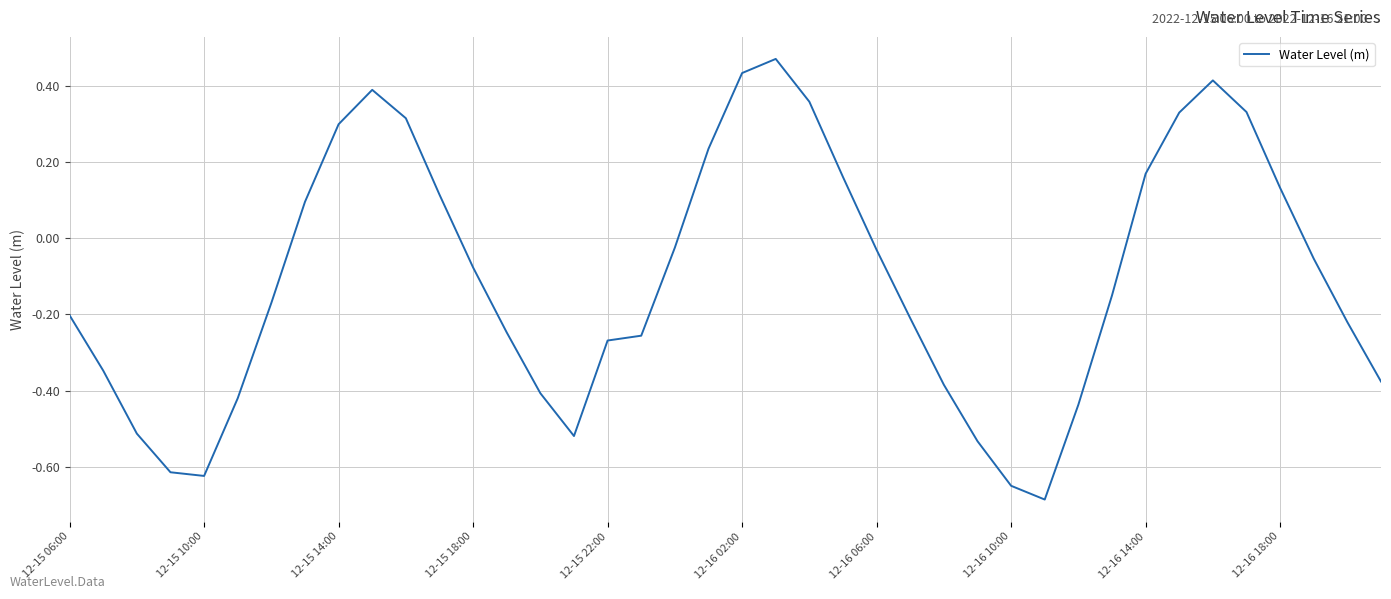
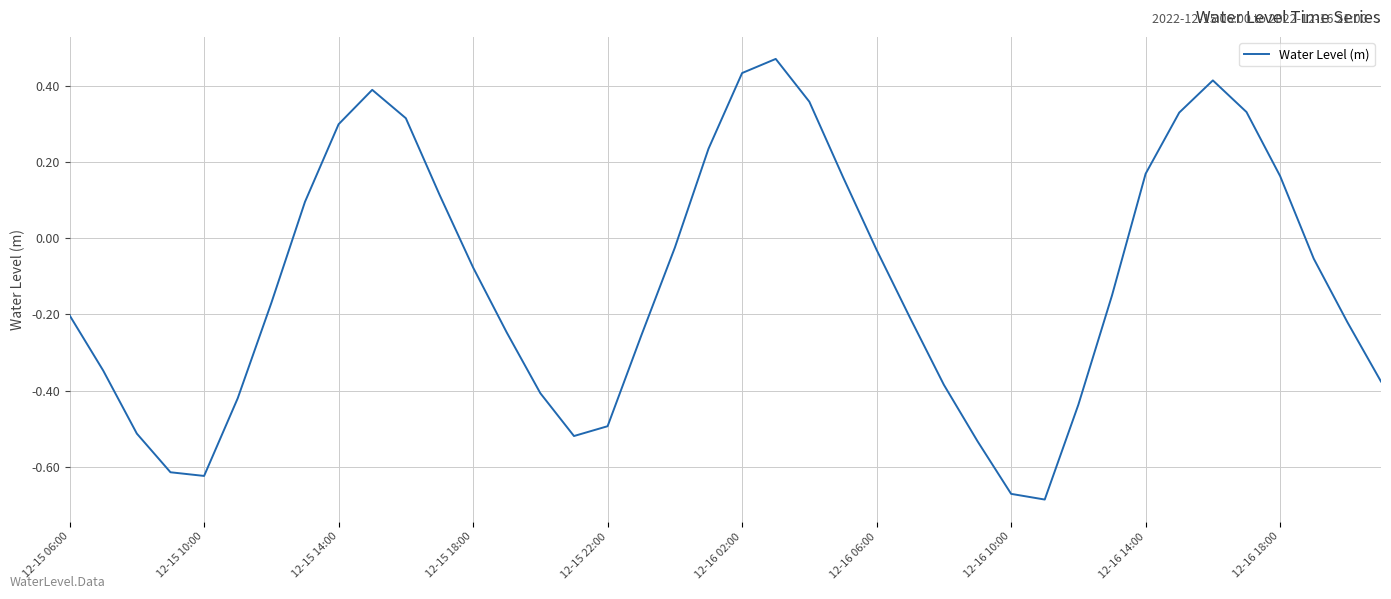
12-15 22:00: -0.27 -> -0.49
12-16 10:00: -0.65 -> -0.67
12-16 18:00: 0.13 -> 0.16
